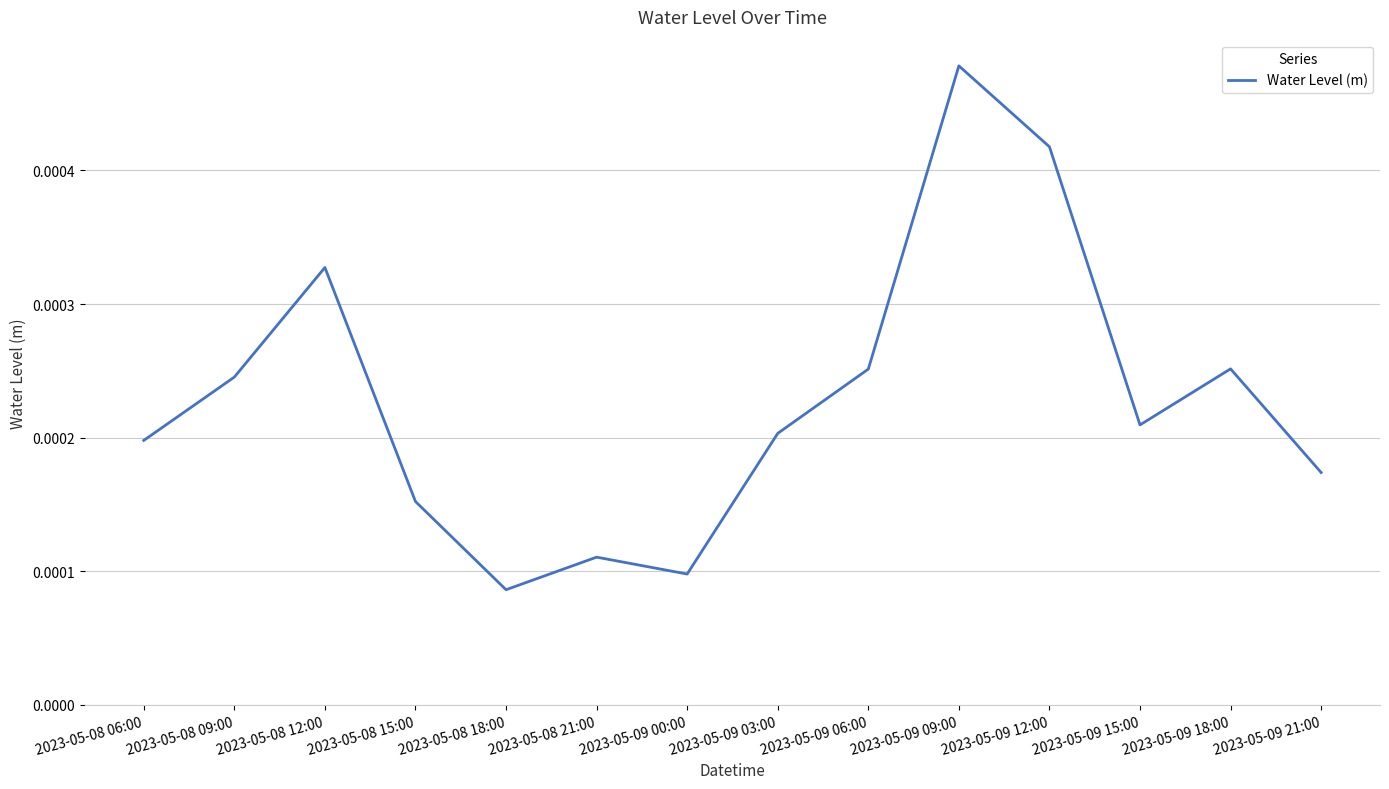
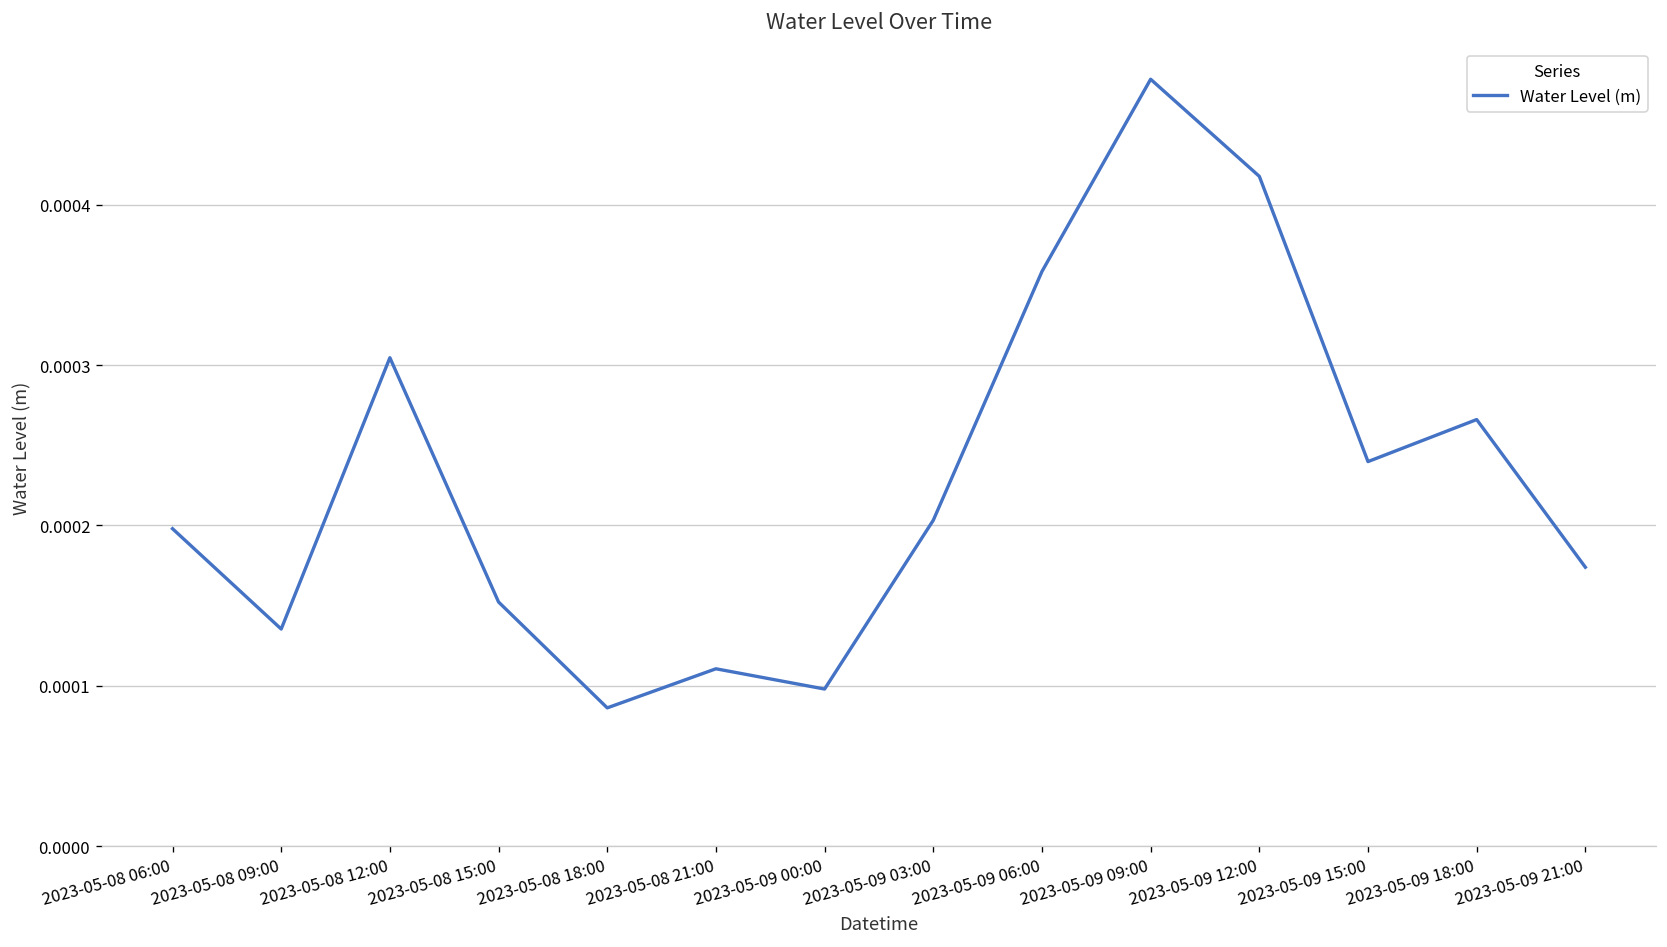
2023-05-08 09:00: 0.000245 -> 0.000135
2023-05-08 12:00: 0.000327 -> 0.000305
2023-05-09 06:00: 0.000251 -> 0.000358
2023-05-09 15:00: 0.000210 -> 0.000240
2023-05-09 18:00: 0.000252 -> 0.000266
